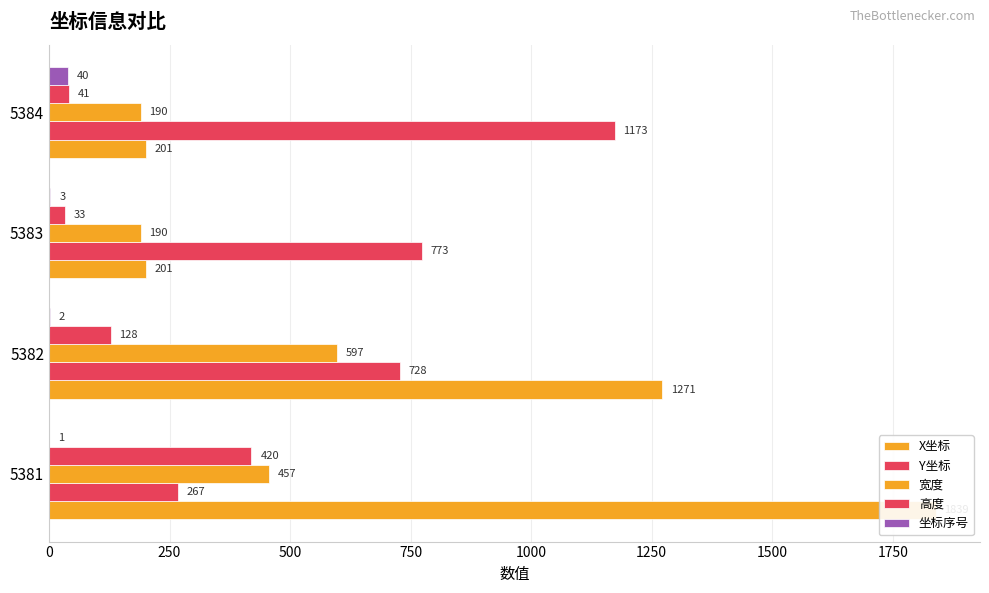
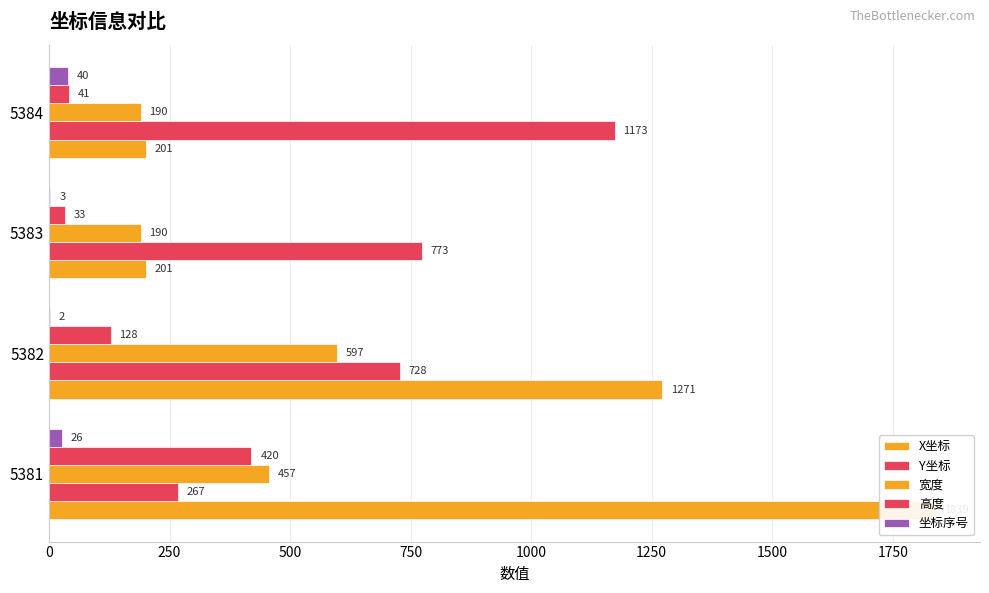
坐标序号, 5381: 1 -> 26
